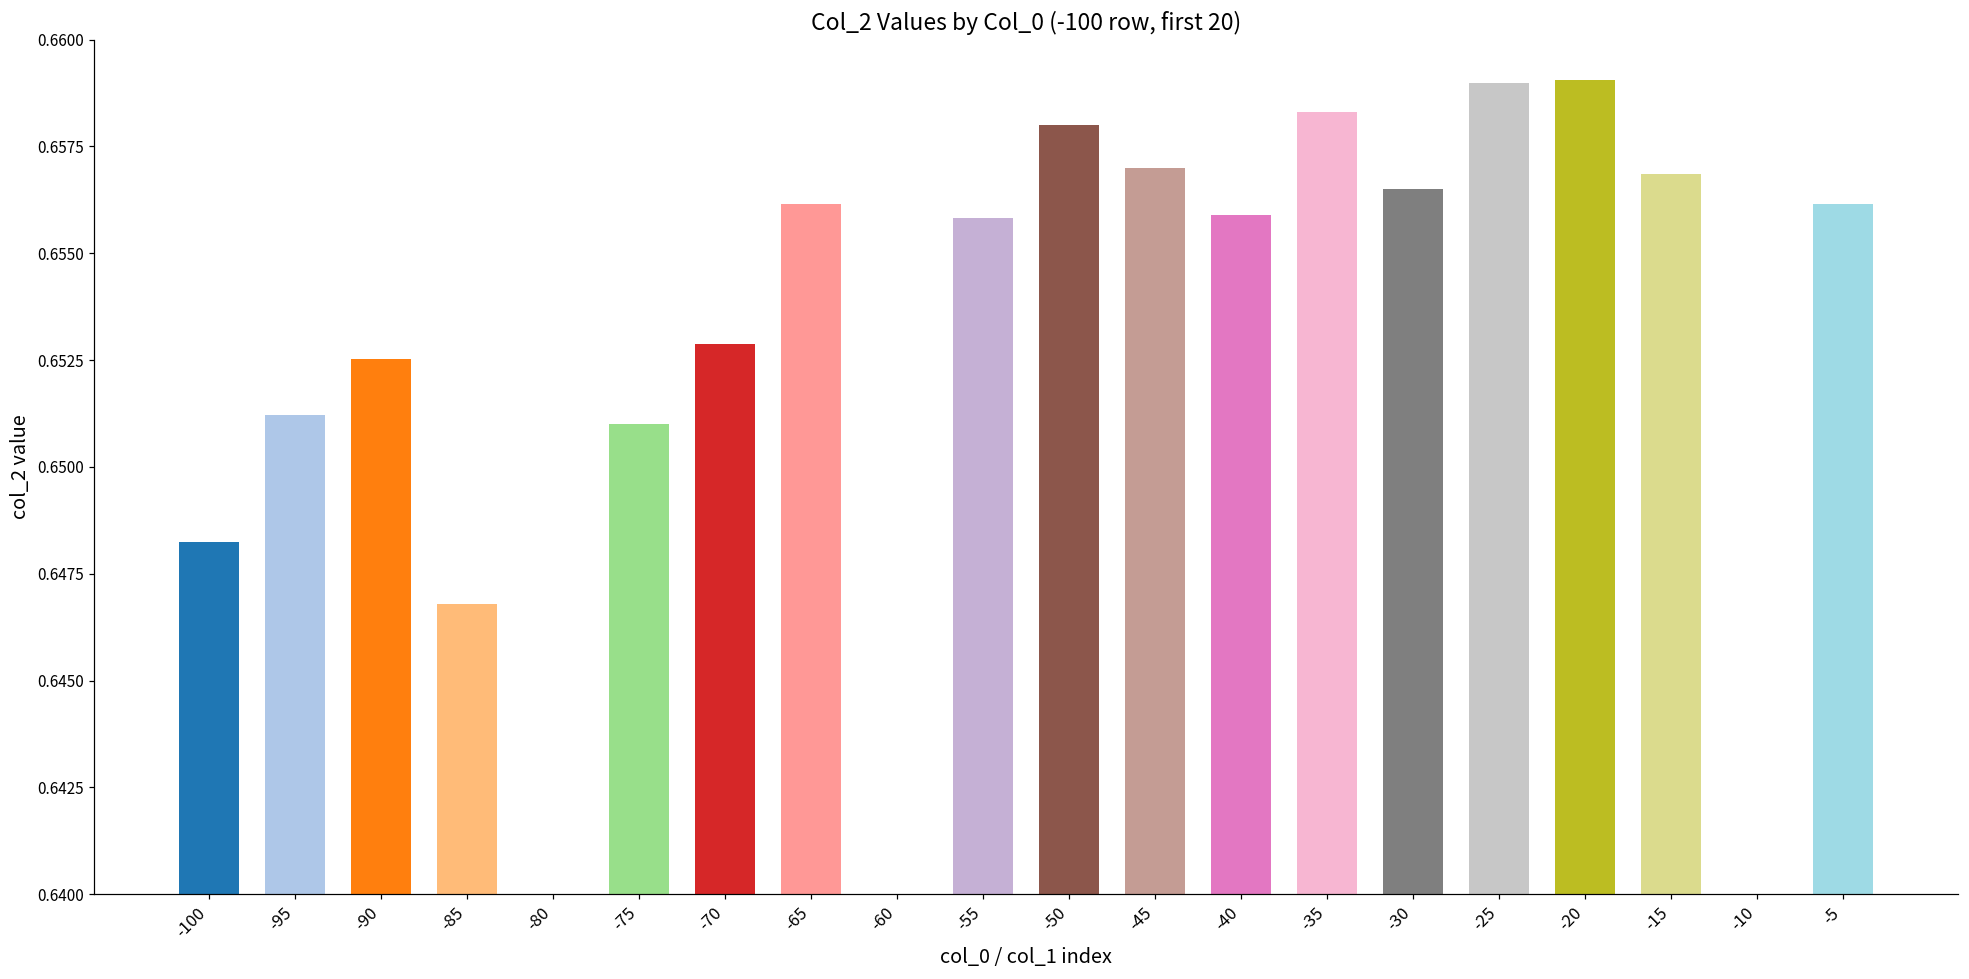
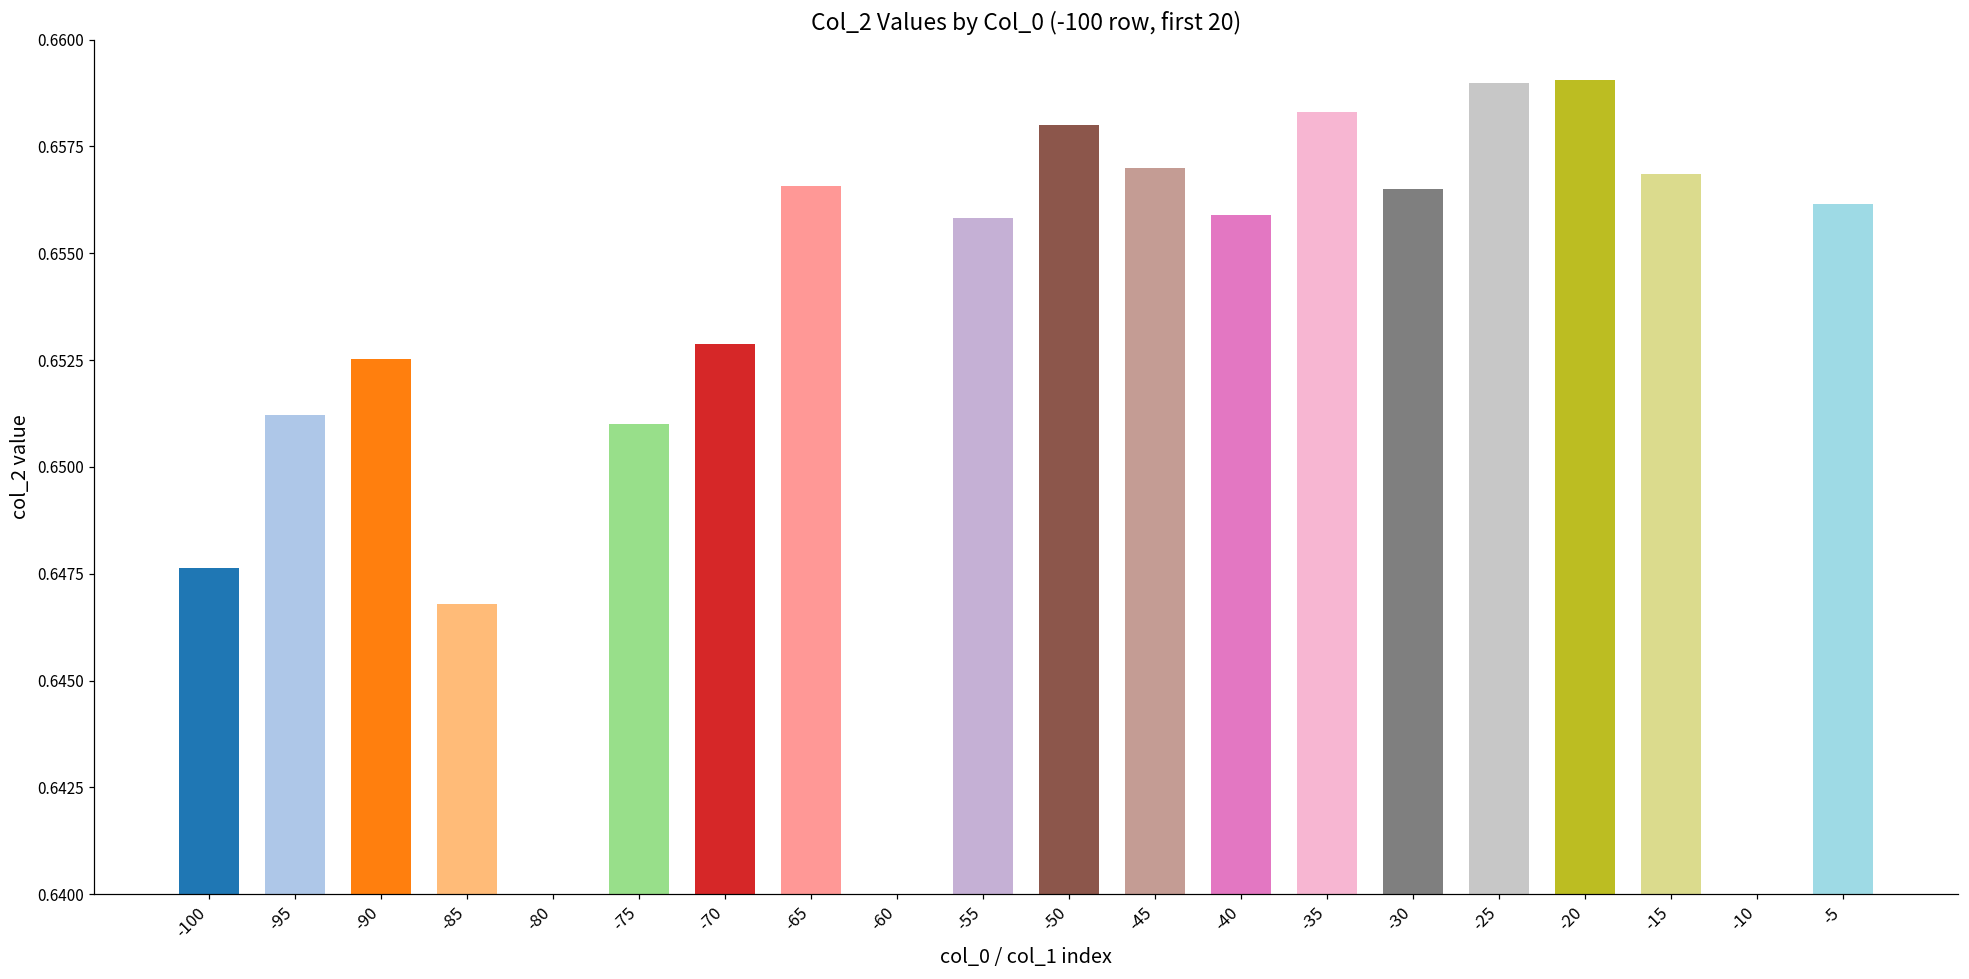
-100: 0.6482 -> 0.6476
-65: 0.6562 -> 0.6566
